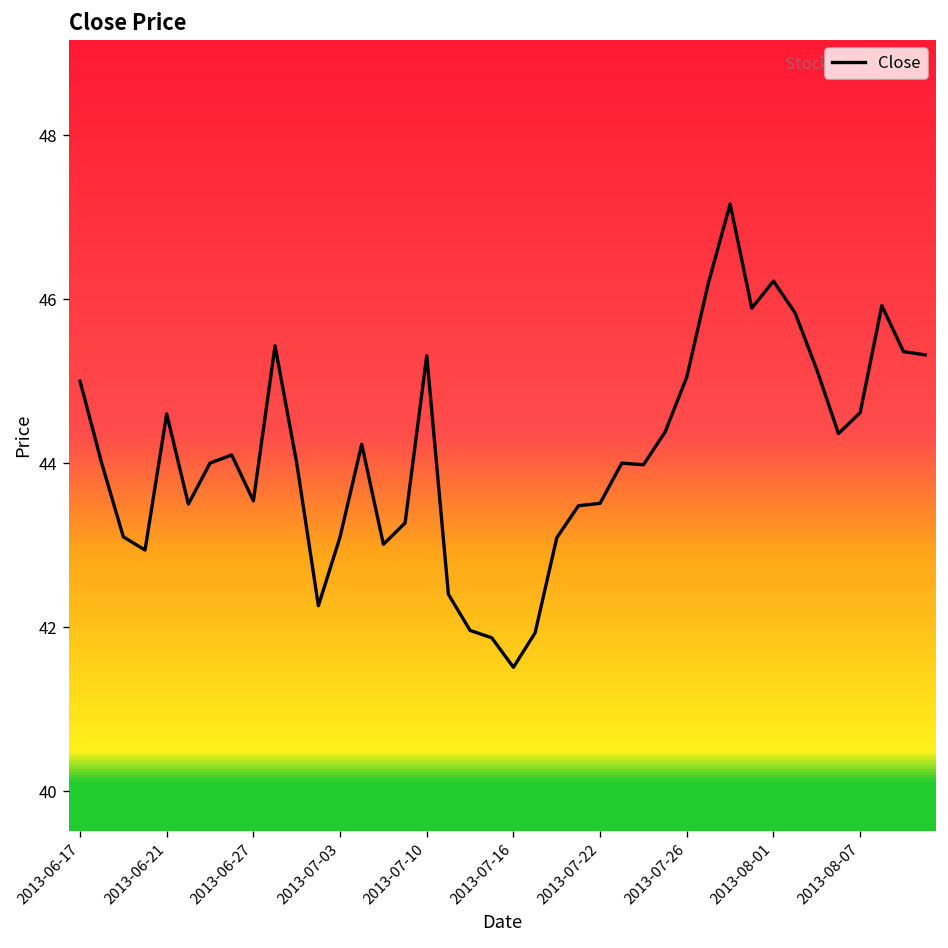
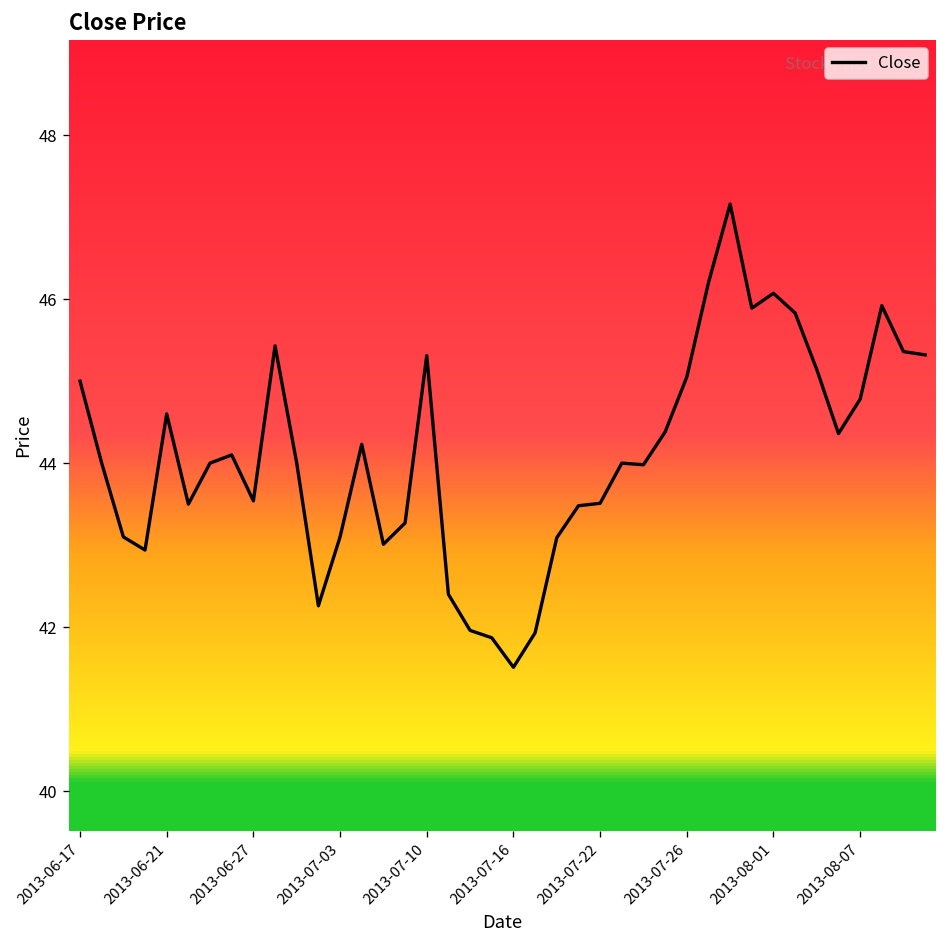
2013-08-01: 46.2 -> 46.1
2013-08-07: 44.6 -> 44.8
